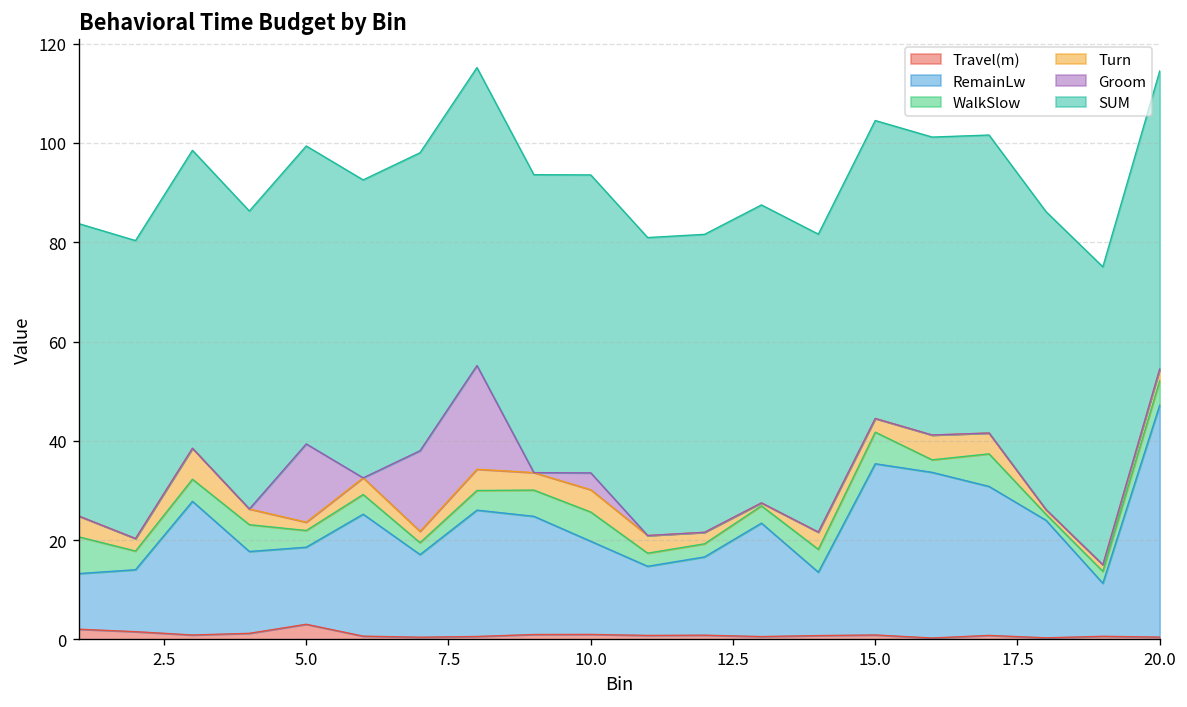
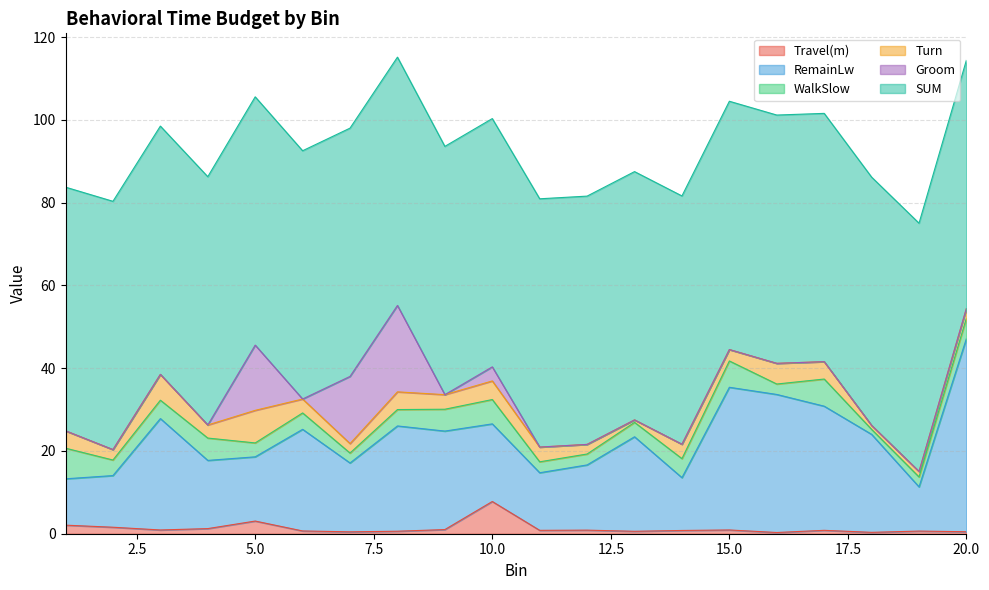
Turn, 5.0: 2 -> 8
Travel(m), 10.0: 1 -> 8
